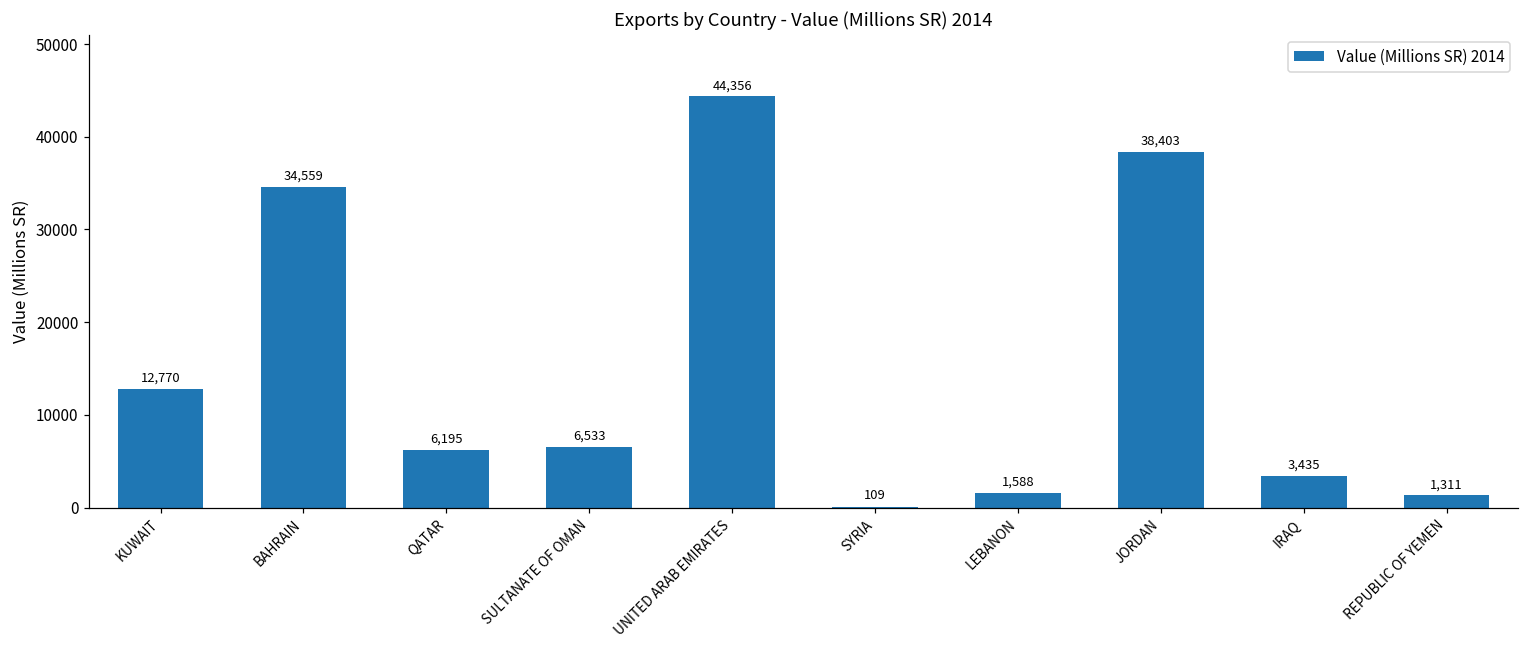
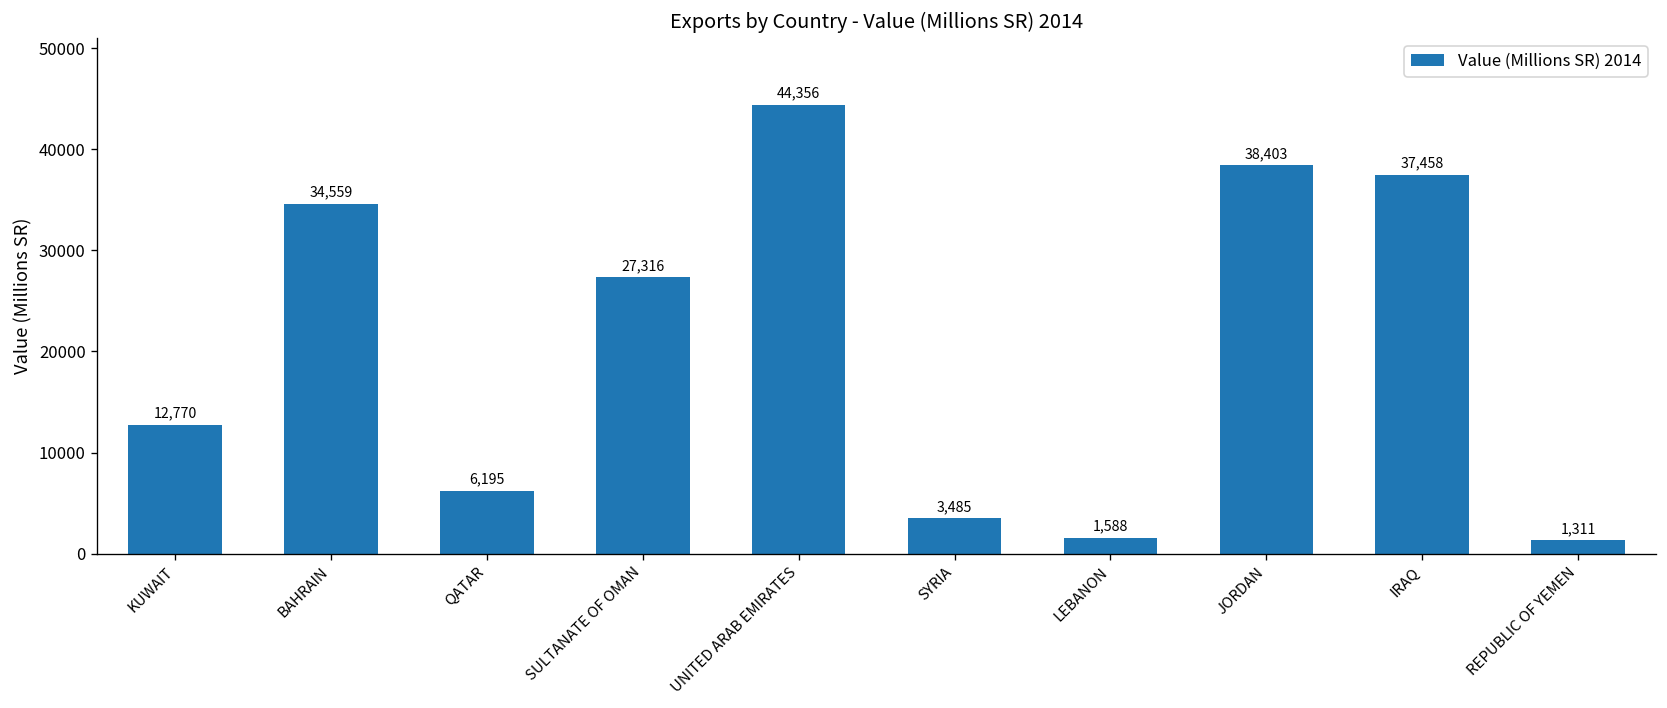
SULTANATE OF OMAN: 6,533 -> 27,316
SYRIA: 109 -> 3,485
IRAQ: 3,435 -> 37,458
